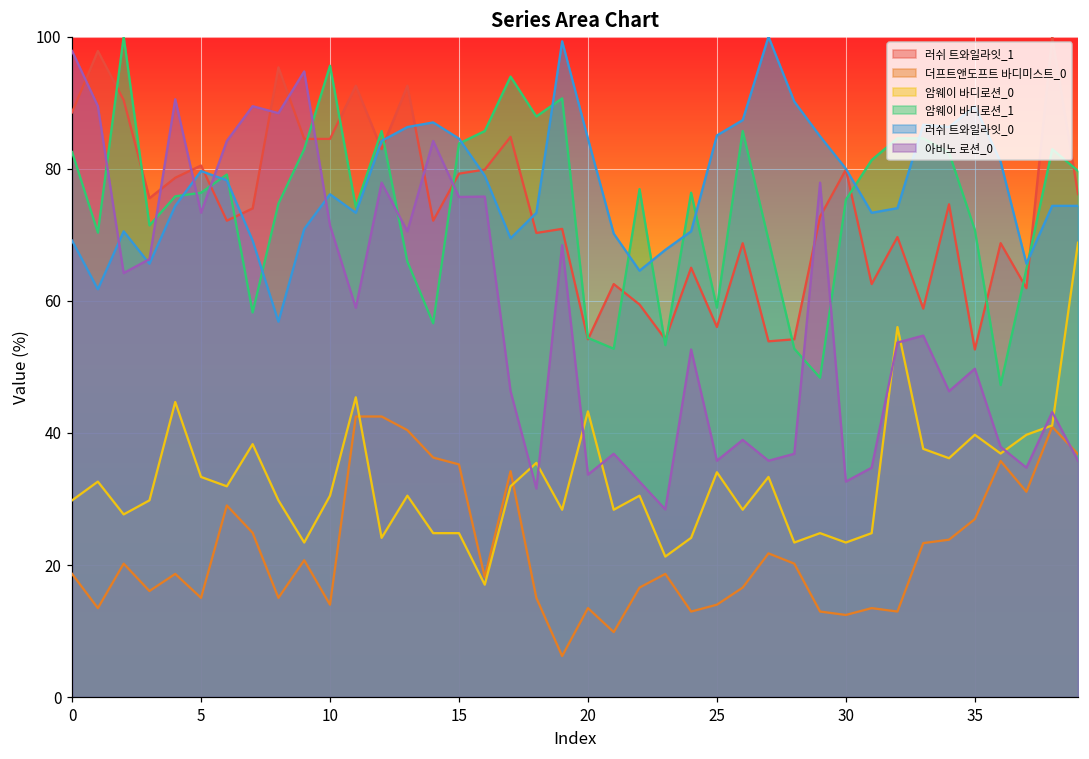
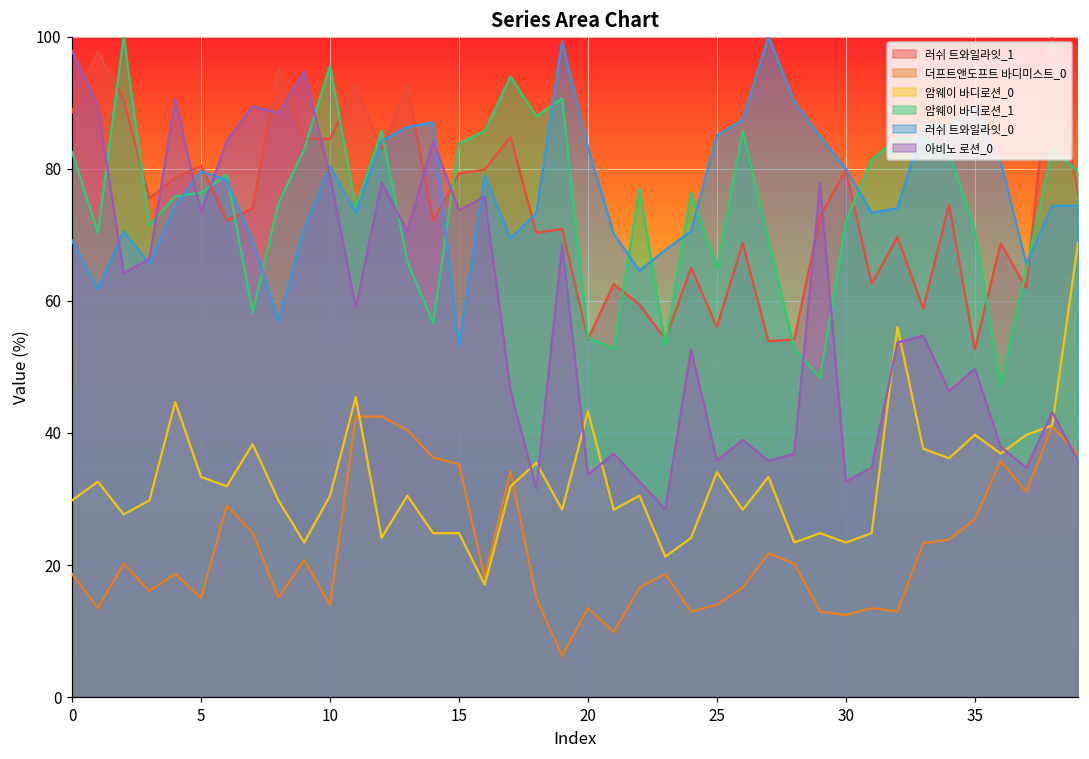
러쉬 트와일라잇_0, 10: 76 -> 80
아비노 로션_0, 10: 71 -> 79
러쉬 트와일라잇_0, 15: 85 -> 53
아비노 로션_0, 15: 76 -> 74
러쉬 트와일라잇_0, 20: 85 -> 83
암웨이 바디로션_1, 25: 59 -> 65
암웨이 바디로션_1, 30: 75 -> 72
